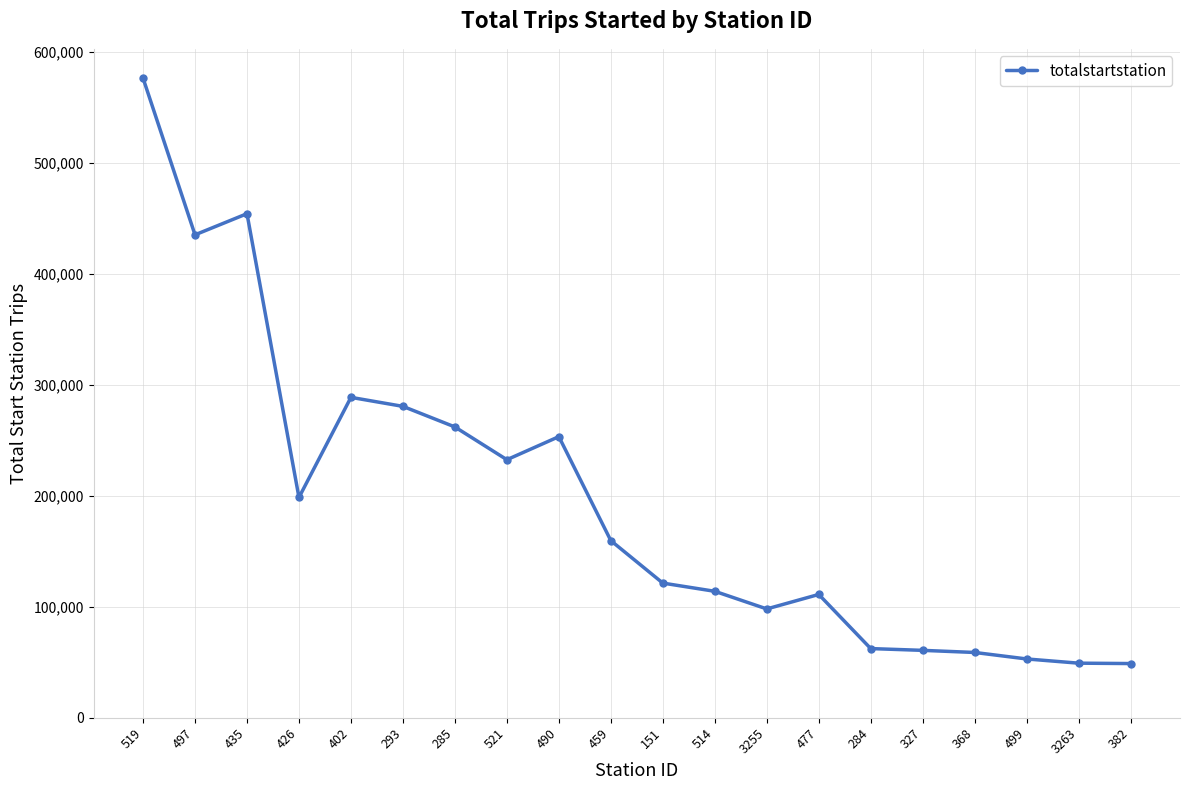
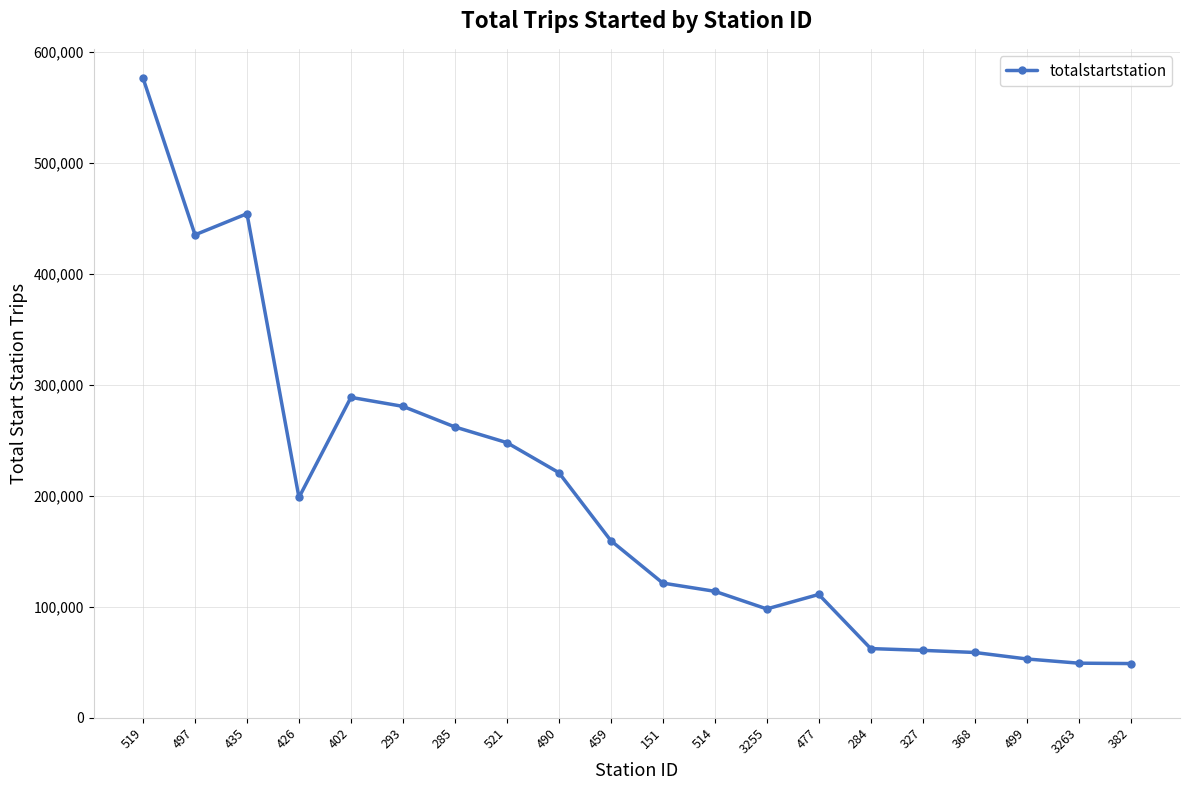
521: 232,000 -> 248,000
490: 253,000 -> 221,000
